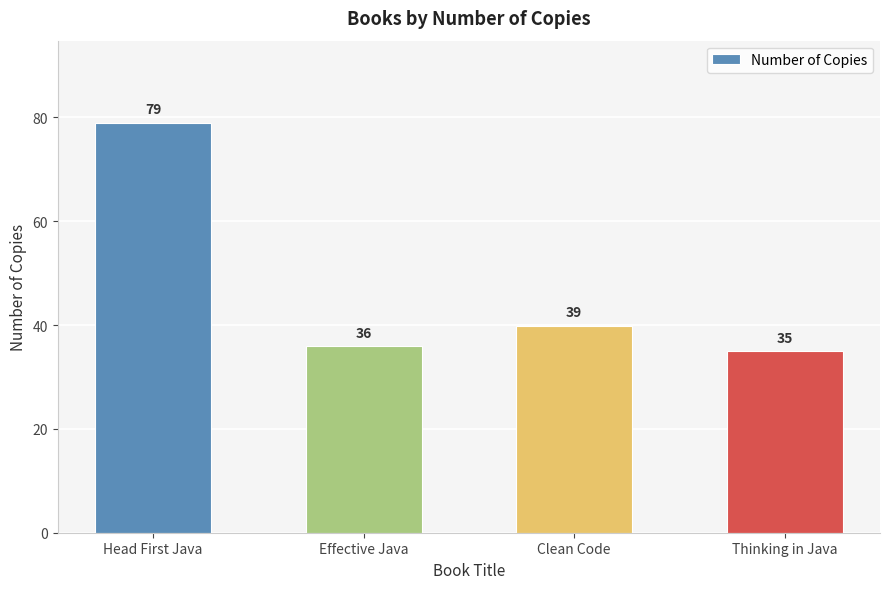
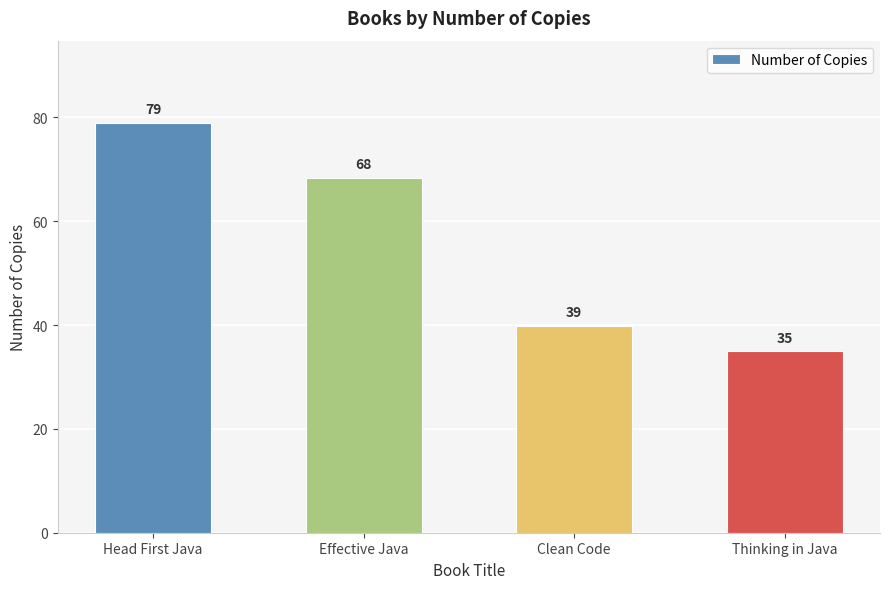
Effective Java: 36 -> 68
